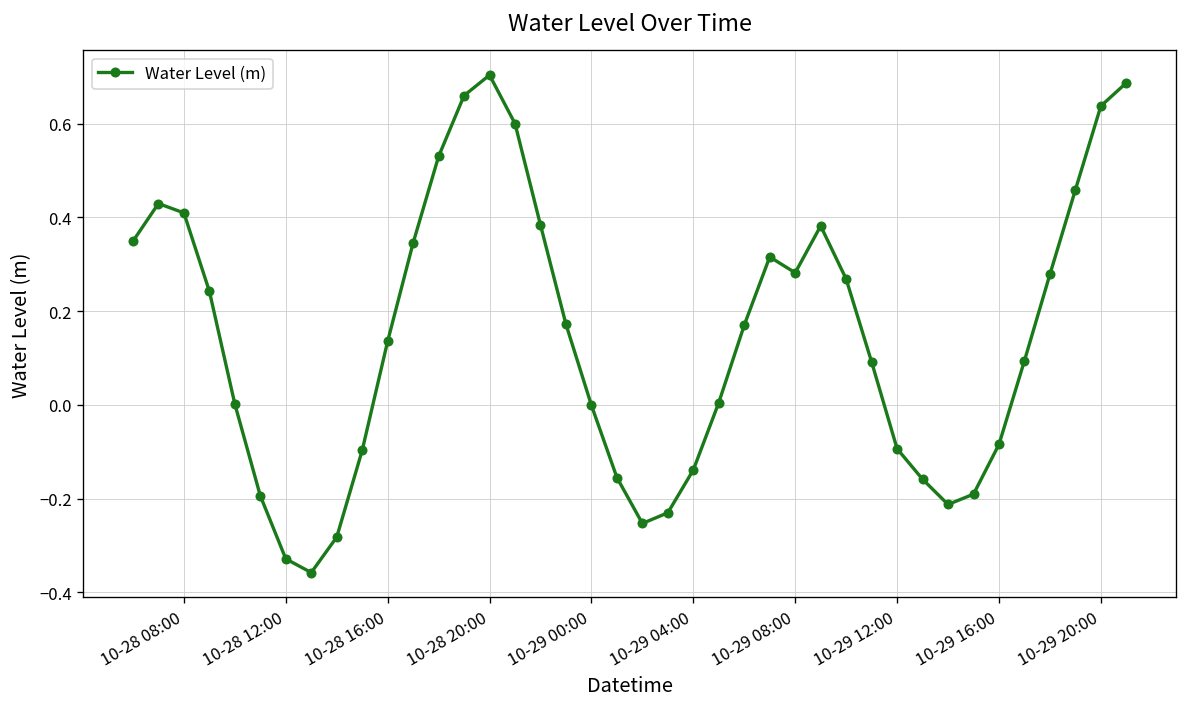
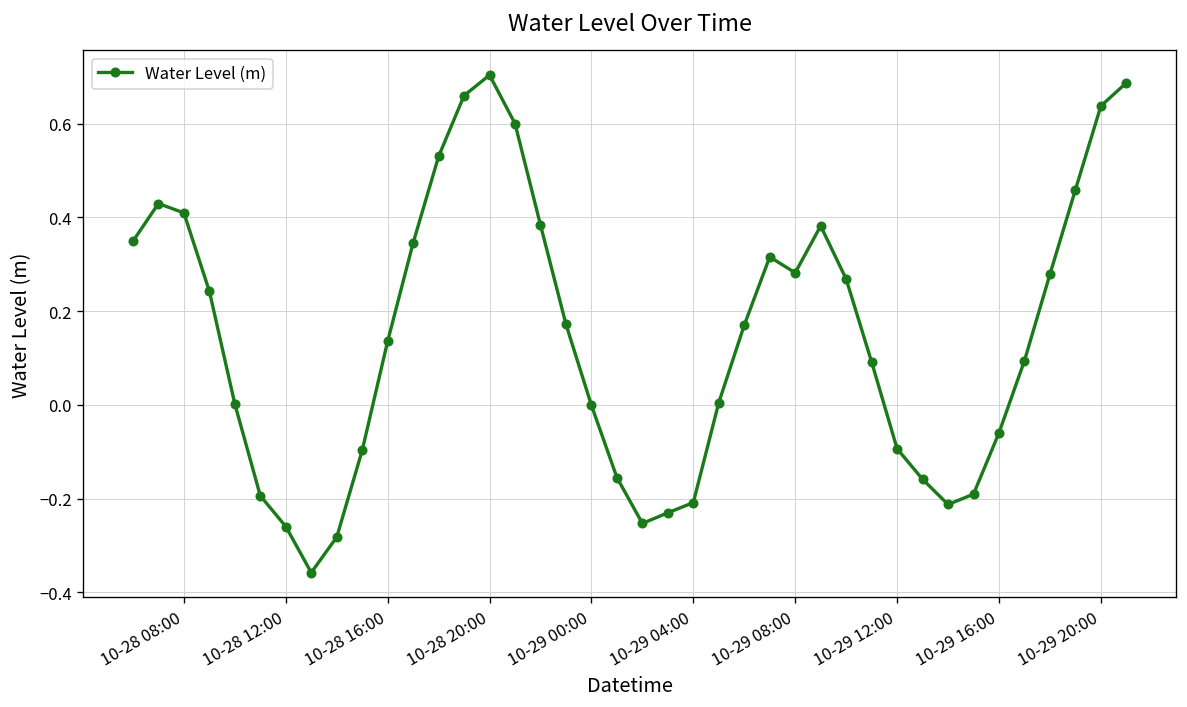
10-28 12:00: -0.33 -> -0.26
10-29 04:00: -0.14 -> -0.21
10-29 16:00: -0.08 -> -0.06
